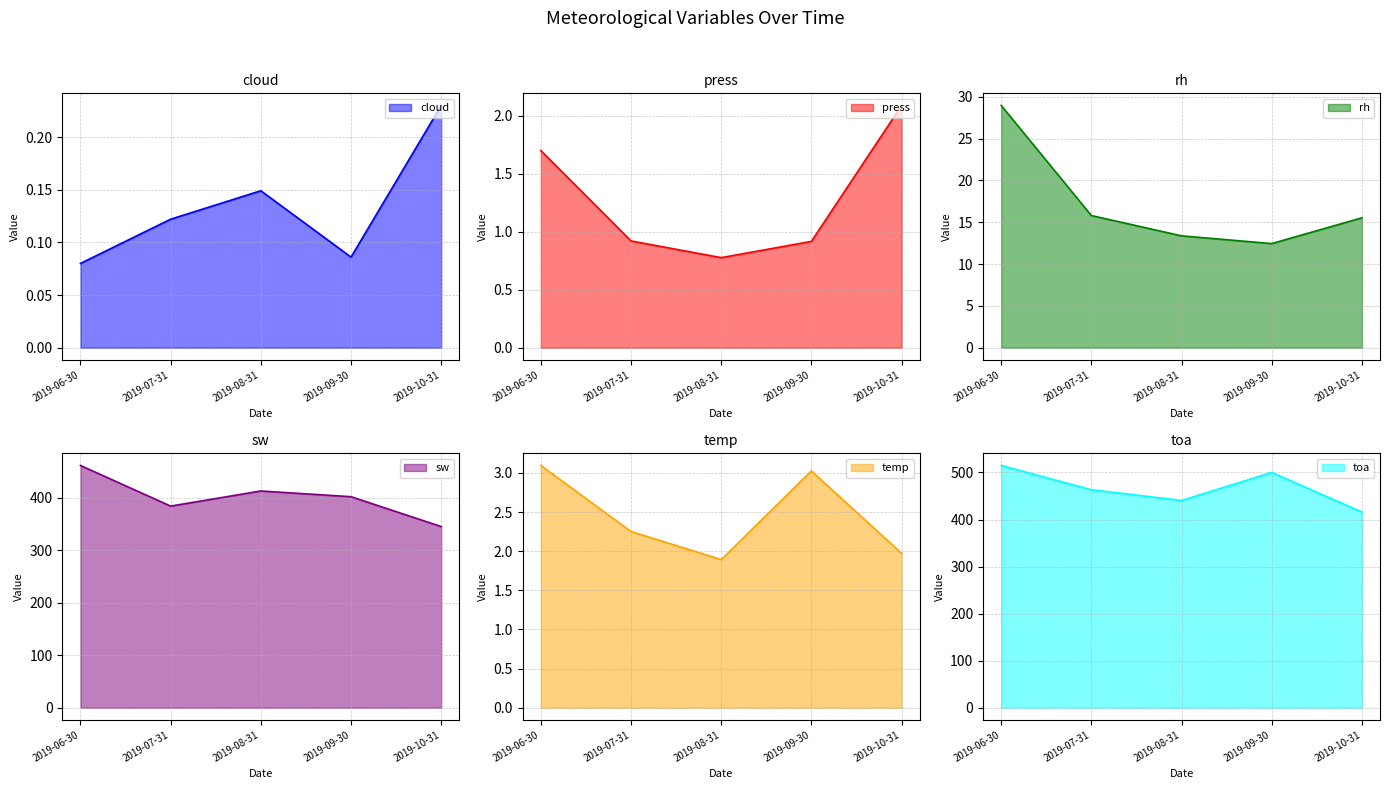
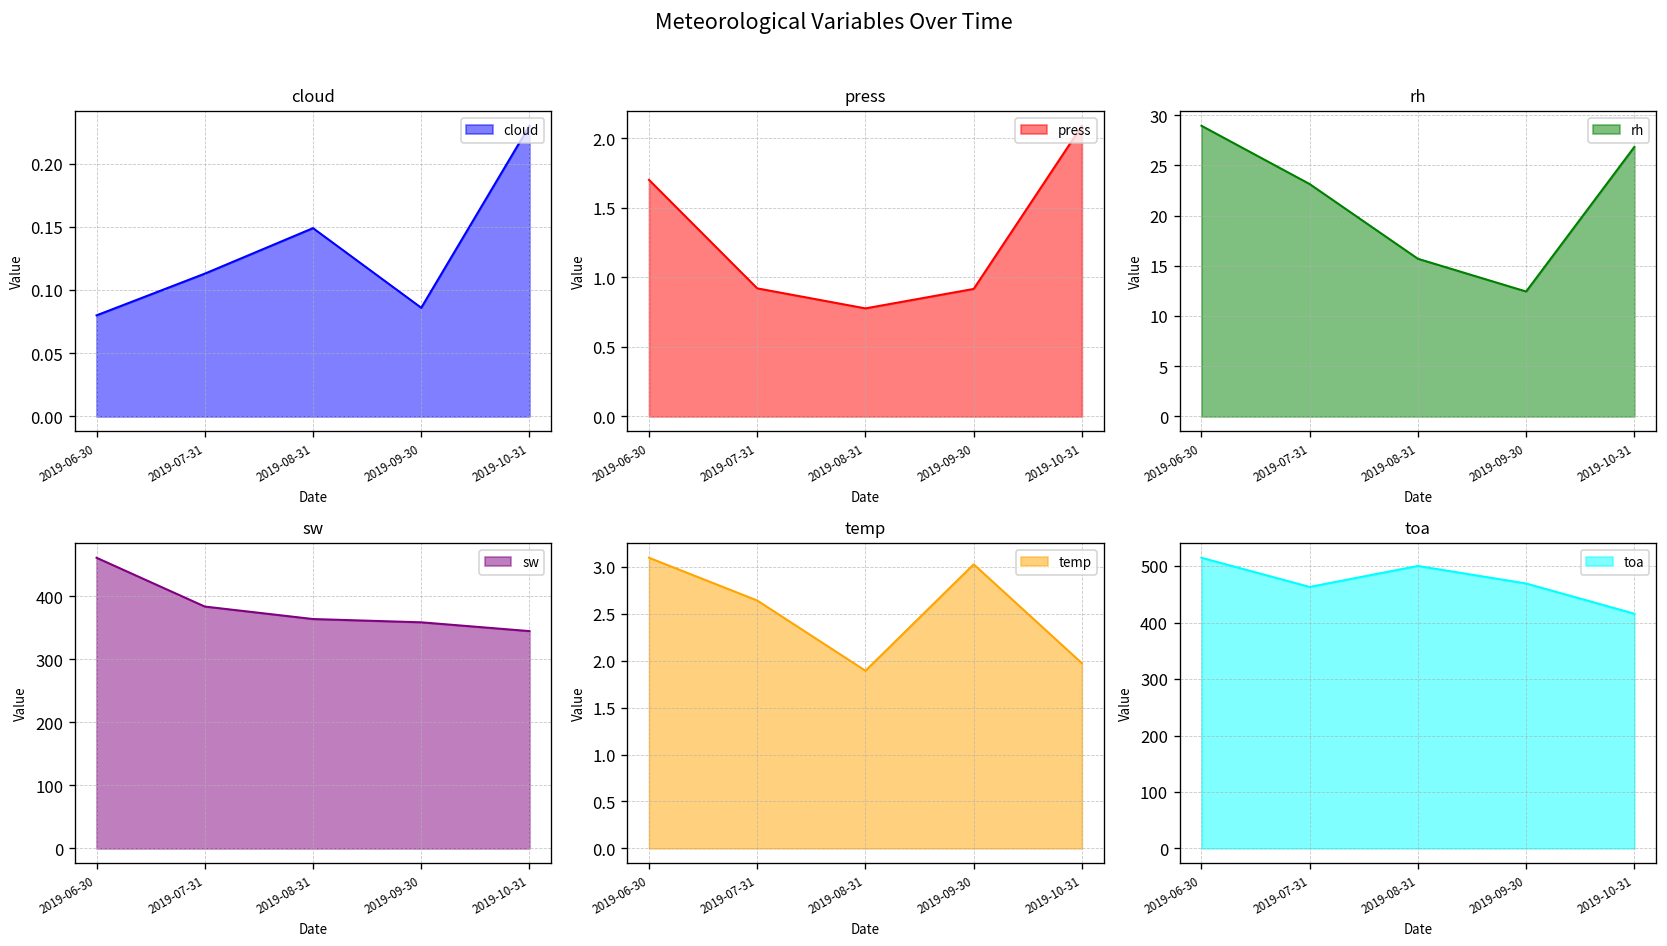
cloud, 2019-07-31: 0.122 -> 0.113
rh, 2019-07-31: 16 -> 23
rh, 2019-08-31: 13 -> 16
rh, 2019-10-31: 16 -> 27
sw, 2019-08-31: 410 -> 360
sw, 2019-09-30: 400 -> 360
temp, 2019-07-31: 2.3 -> 2.6
toa, 2019-08-31: 440 -> 500
toa, 2019-09-30: 500 -> 470
